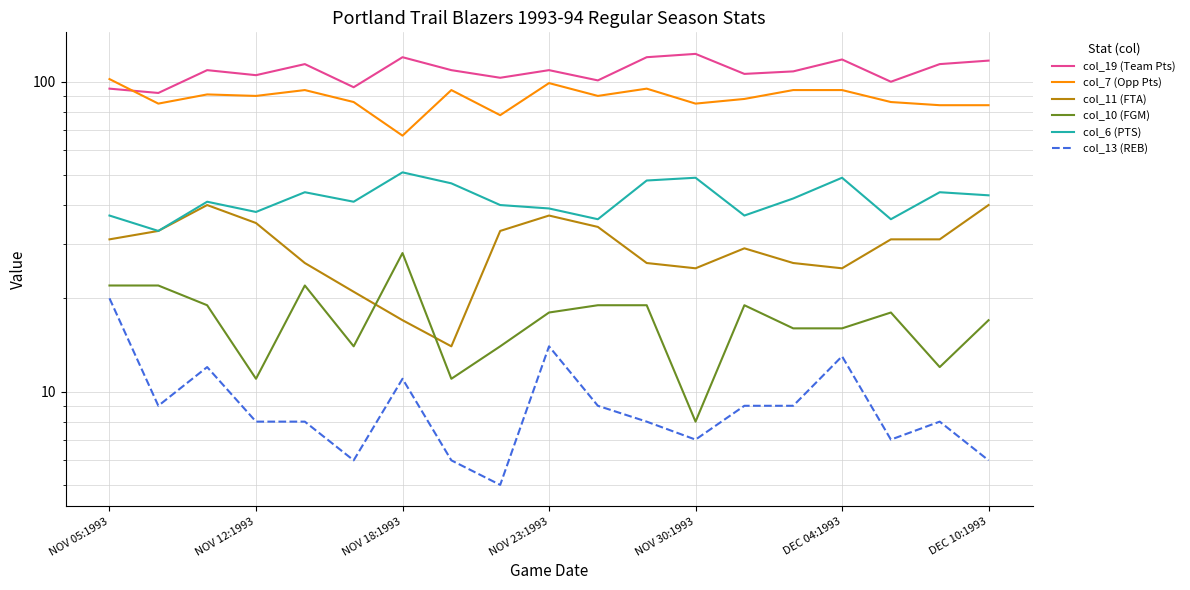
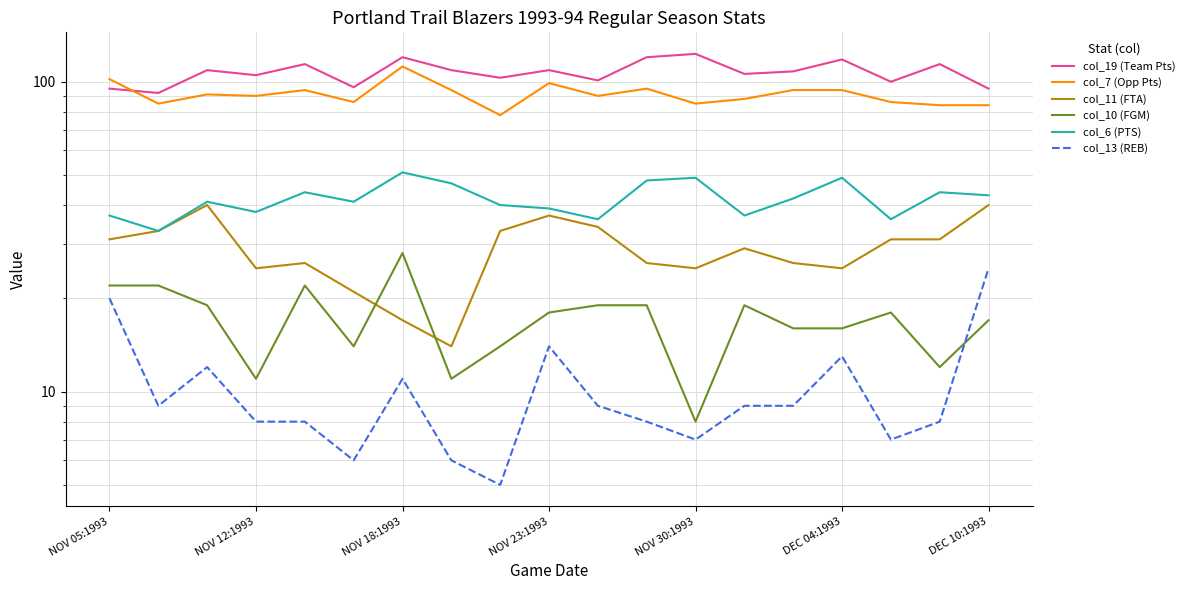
col_11 (FTA), NOV 12:1993: 35 -> 25
col_7 (Opp Pts), NOV 18:1993: 67 -> 112
col_19 (Team Pts), DEC 10:1993: 117 -> 95
col_13 (REB), DEC 10:1993: 6 -> 25
